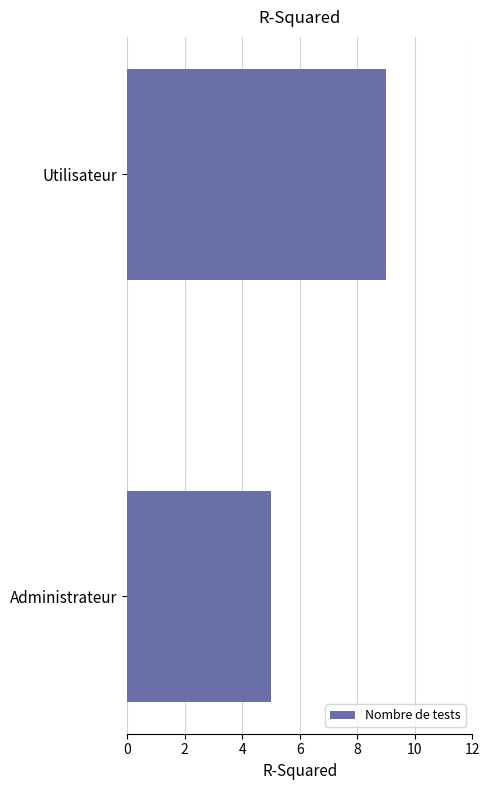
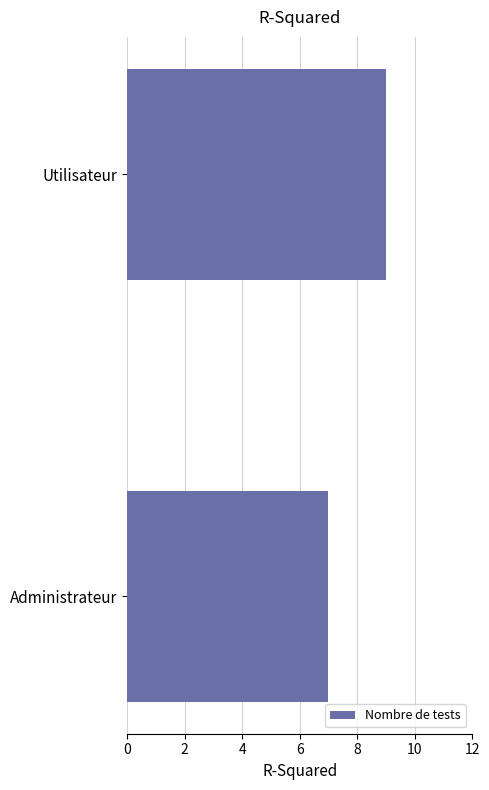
Administrateur: 5 -> 7
